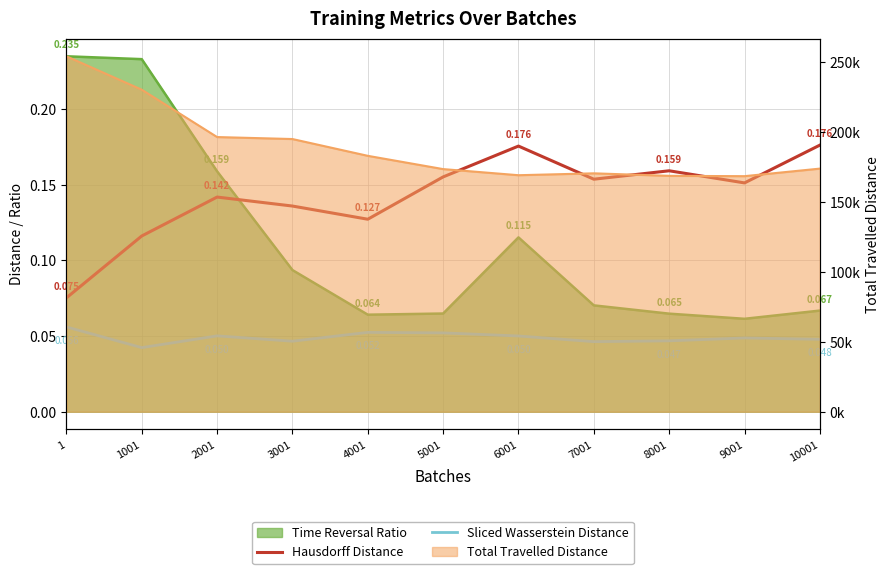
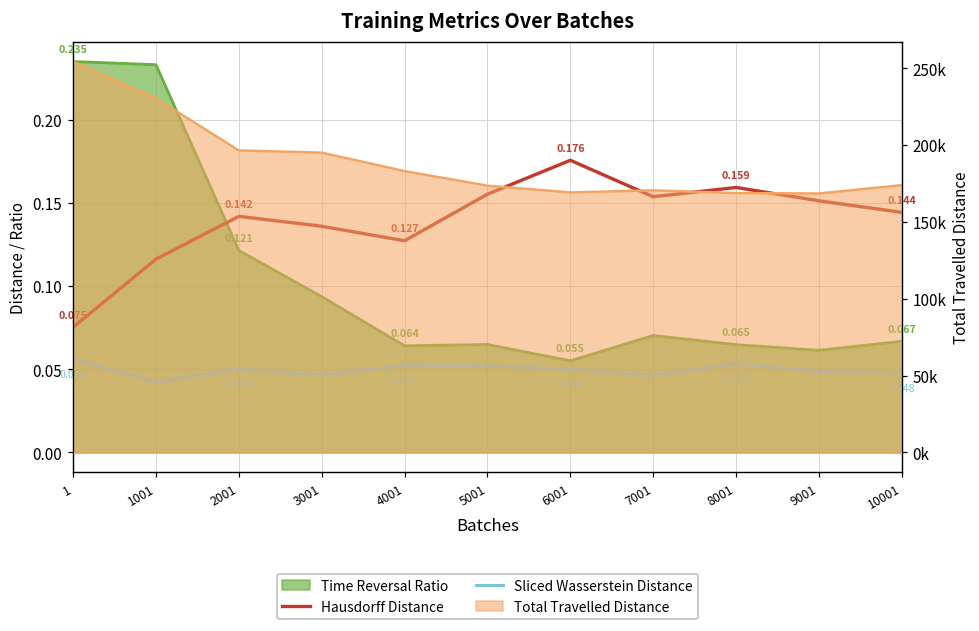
Time Reversal Ratio, 2001: 0.159 -> 0.121
Time Reversal Ratio, 6001: 0.115 -> 0.055
Sliced Wasserstein Distance, 8001: 0.047 -> 0.053
Hausdorff Distance, 10001: 0.176 -> 0.144
